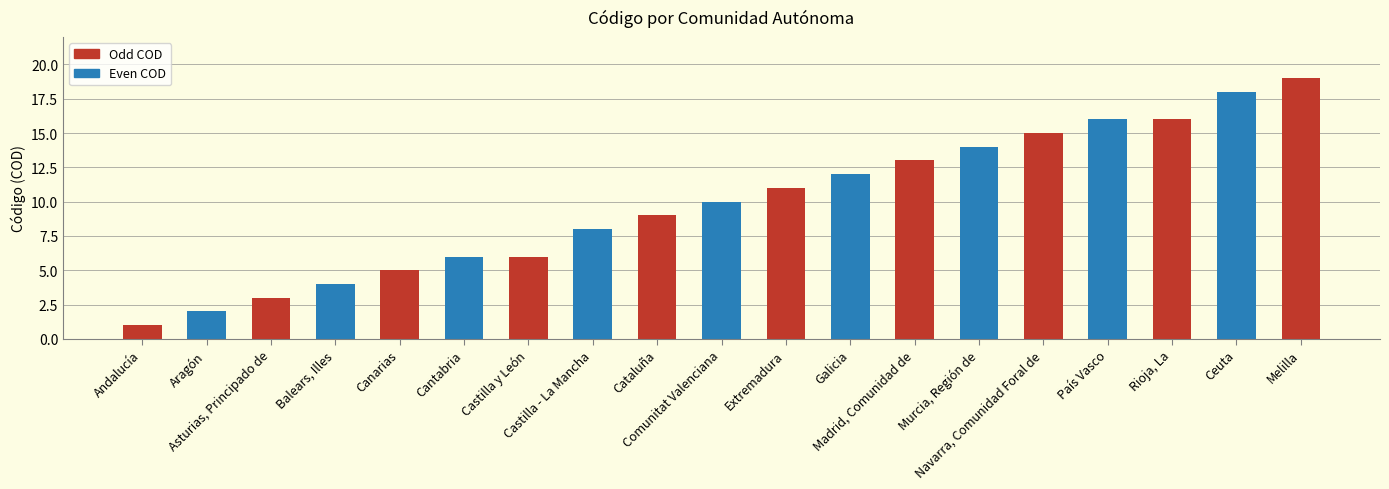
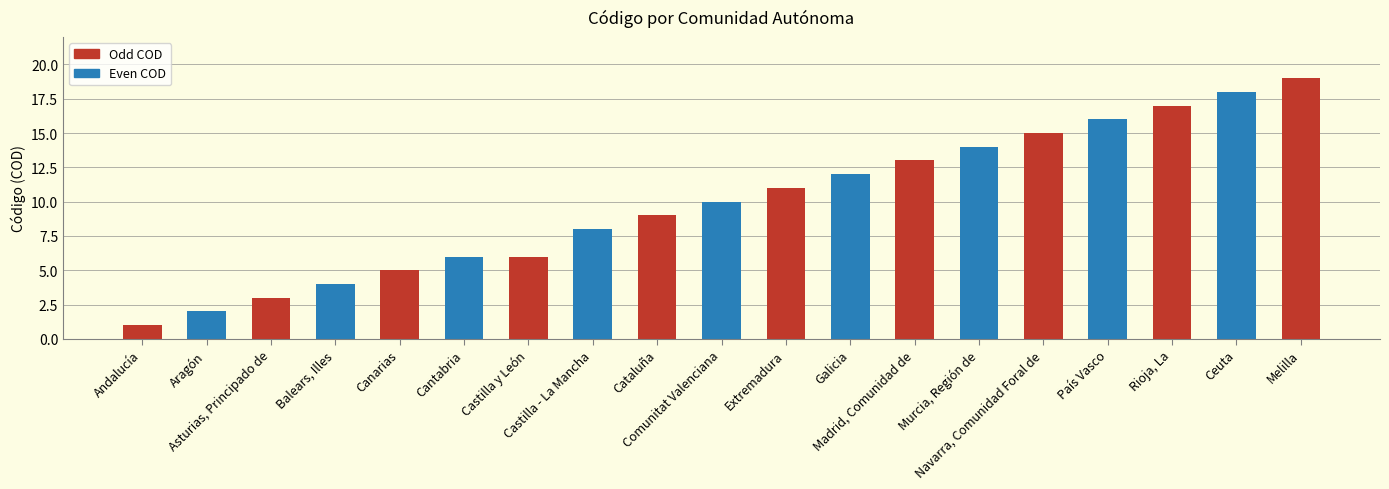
Rioja, La: 16 -> 17
